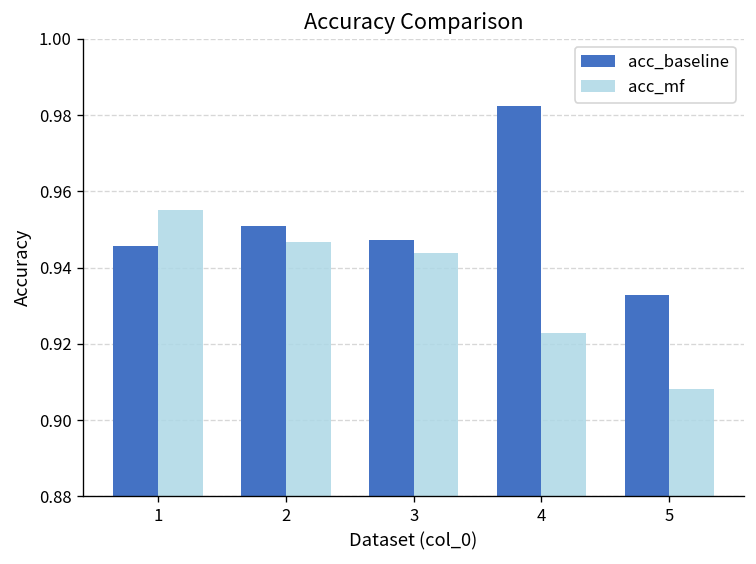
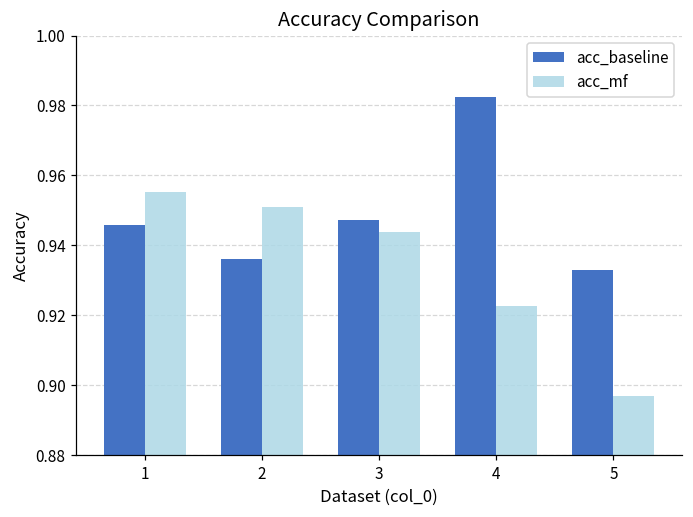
acc_baseline, 2: 0.951 -> 0.936
acc_mf, 2: 0.947 -> 0.951
acc_mf, 5: 0.908 -> 0.897
